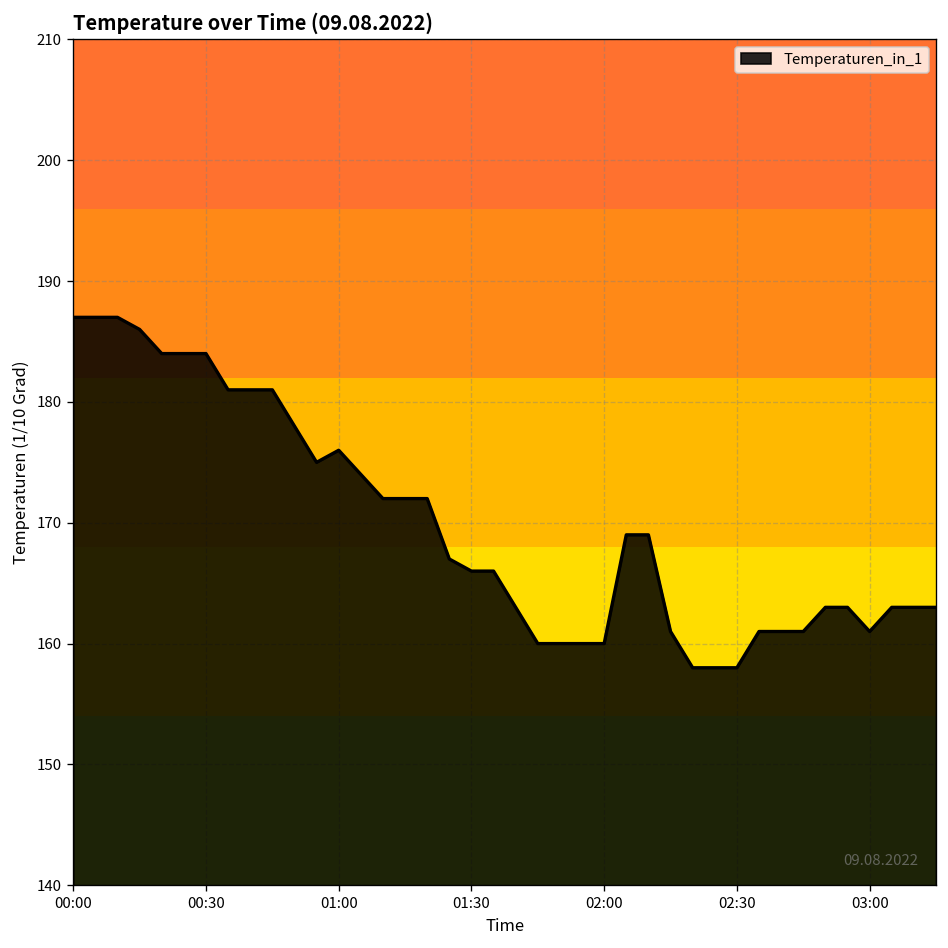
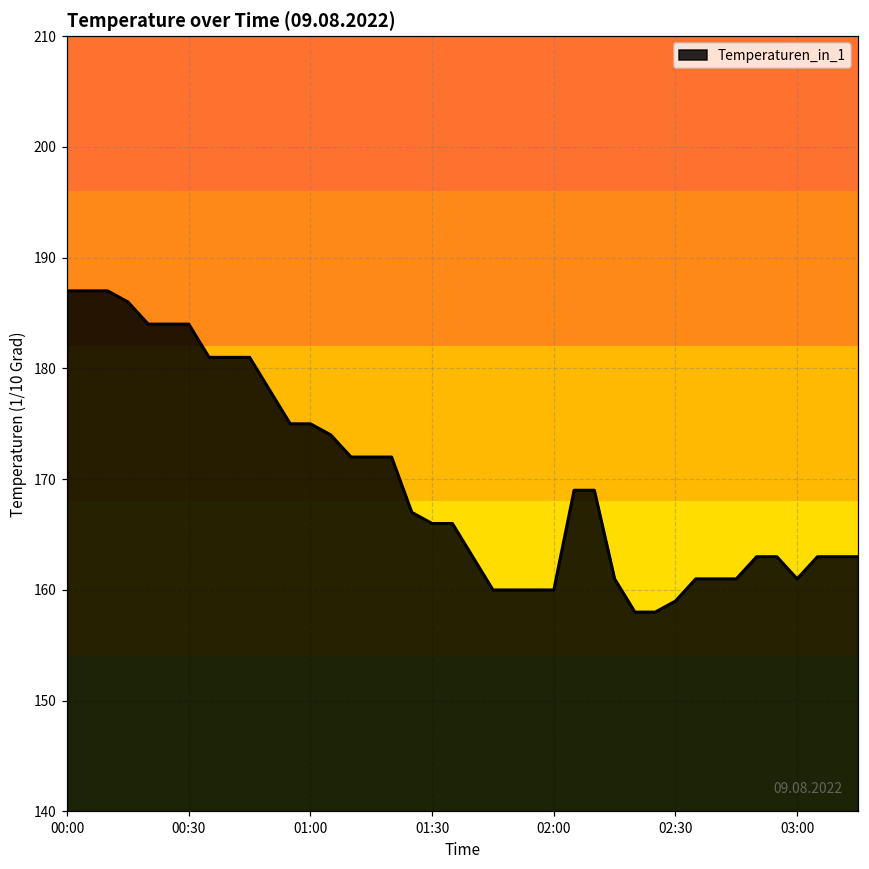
01:00: 176 -> 175
02:30: 158 -> 159
